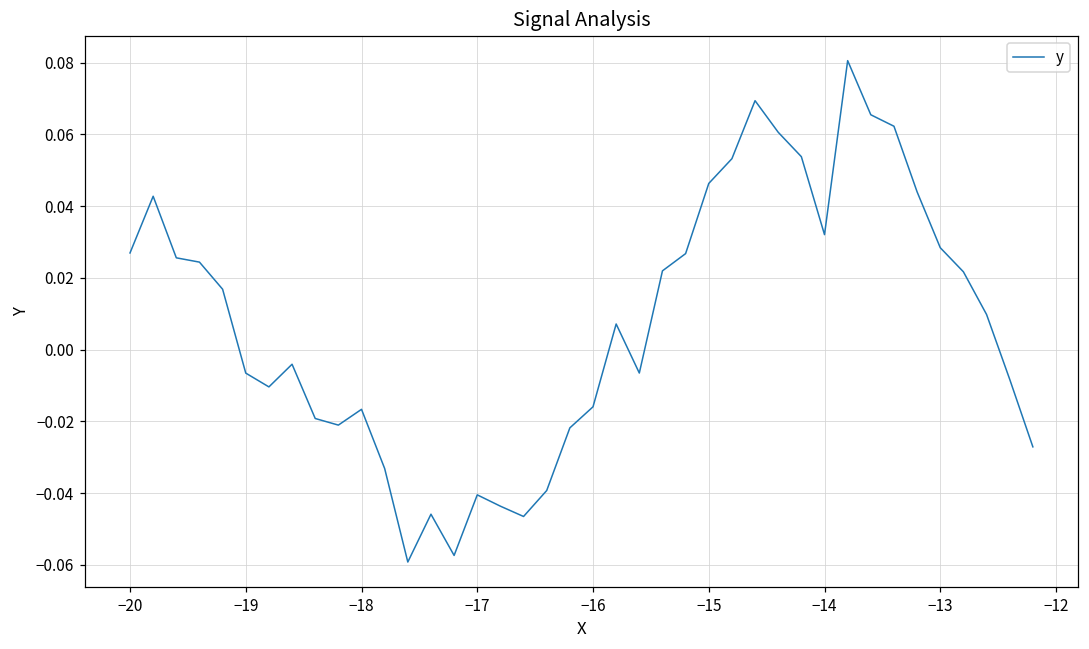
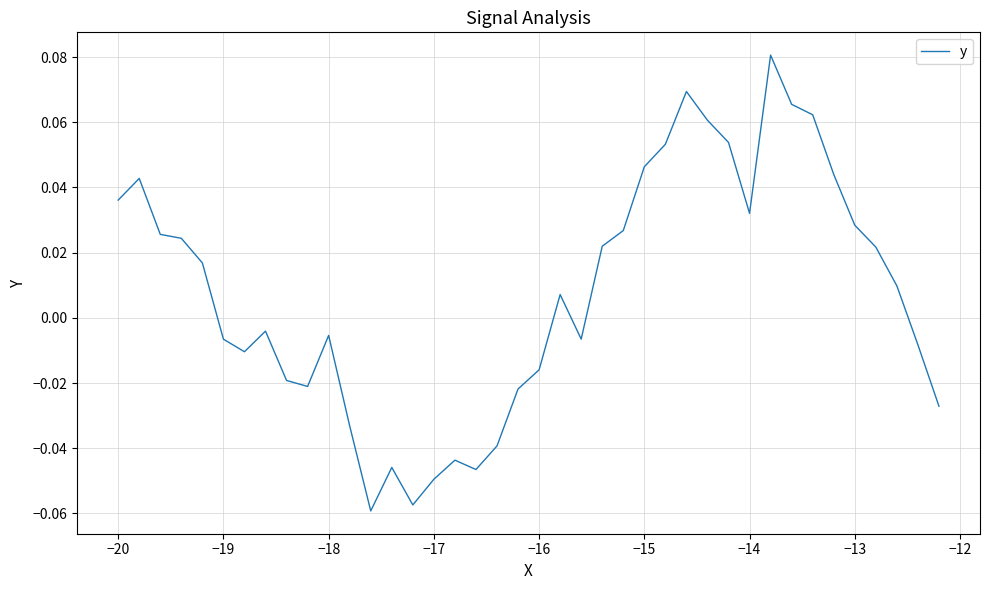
−20: 0.027 -> 0.036
−18: -0.017 -> -0.005
−17: -0.041 -> -0.050
